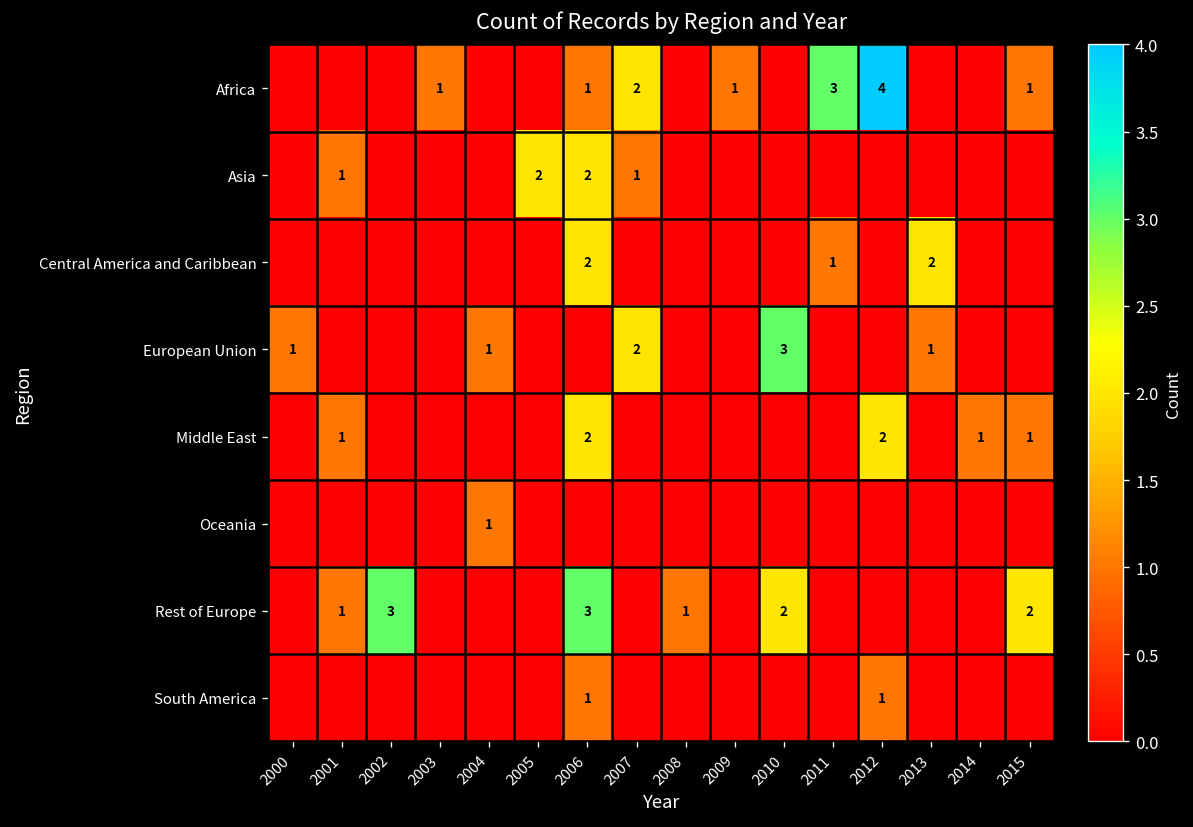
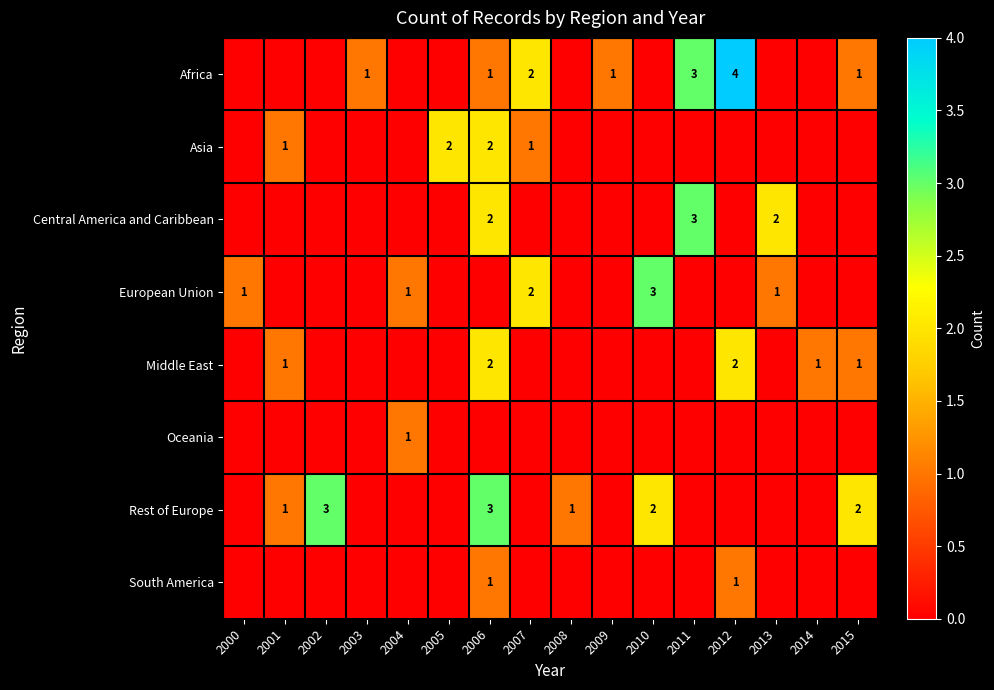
Central America and Caribbean, 2011: 1 -> 3
